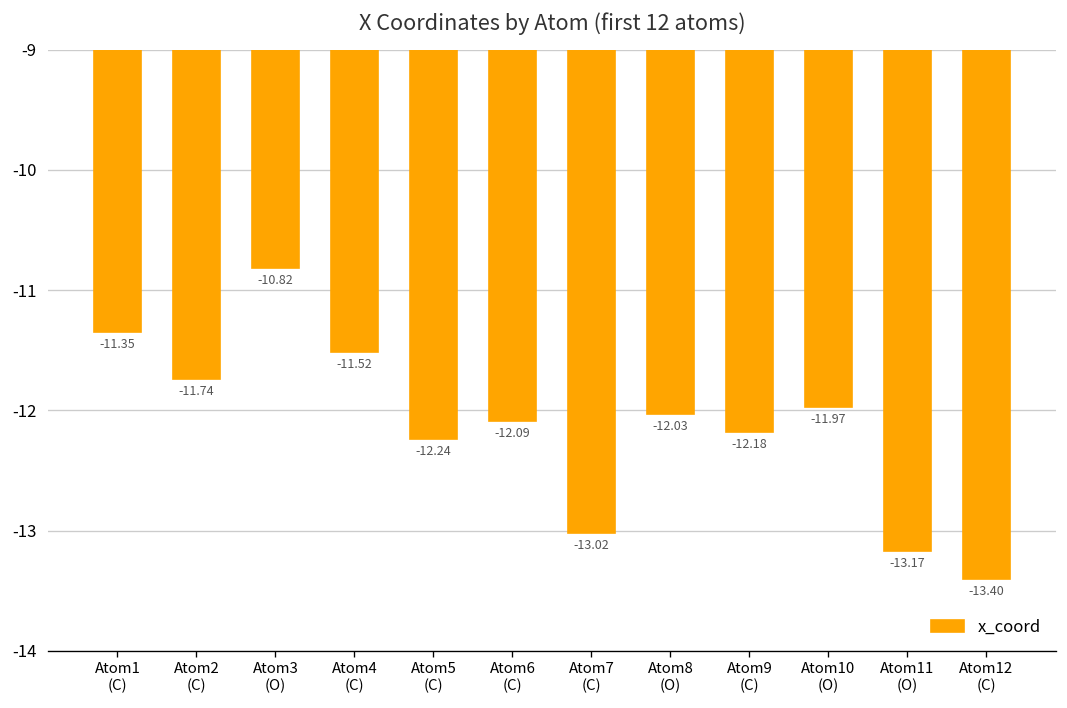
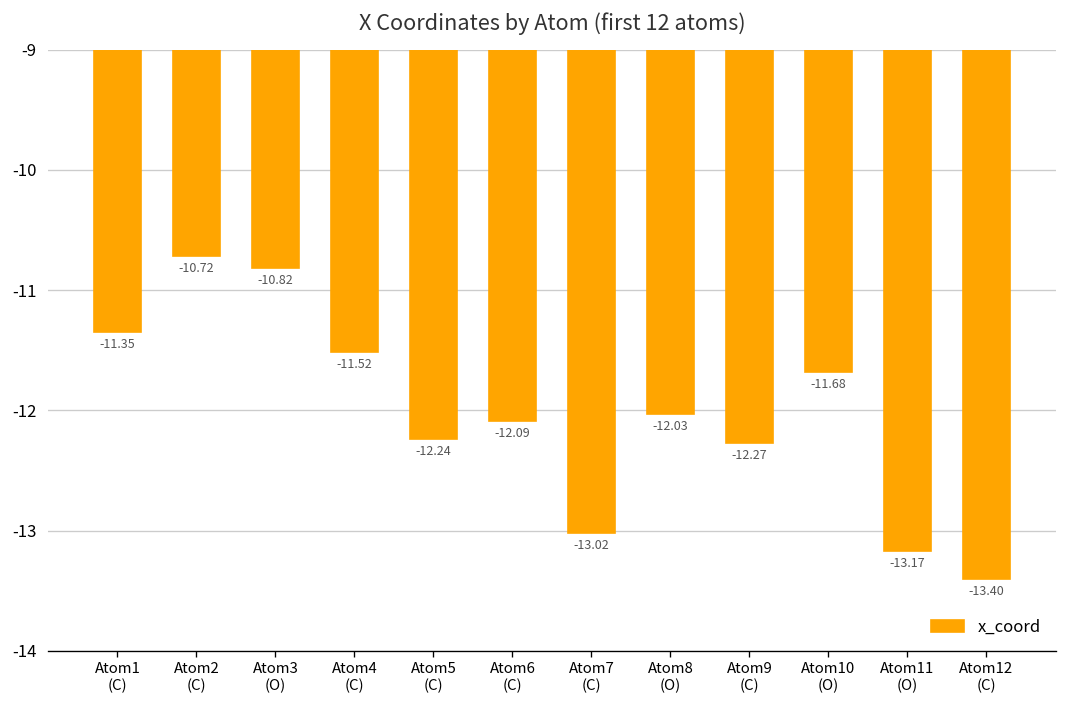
Atom2 (C): -11.74 -> -10.72
Atom9 (C): -12.18 -> -12.27
Atom10 (O): -11.97 -> -11.68
